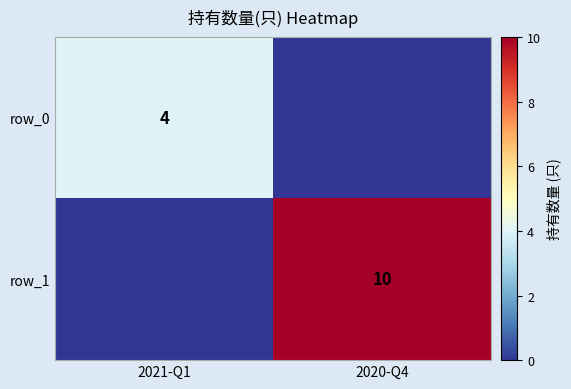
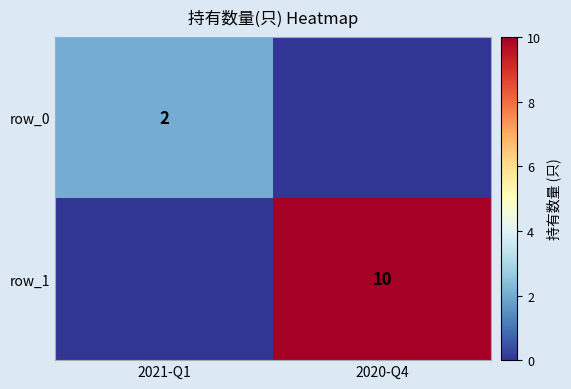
row_0, 2021-Q1: 4 -> 2
